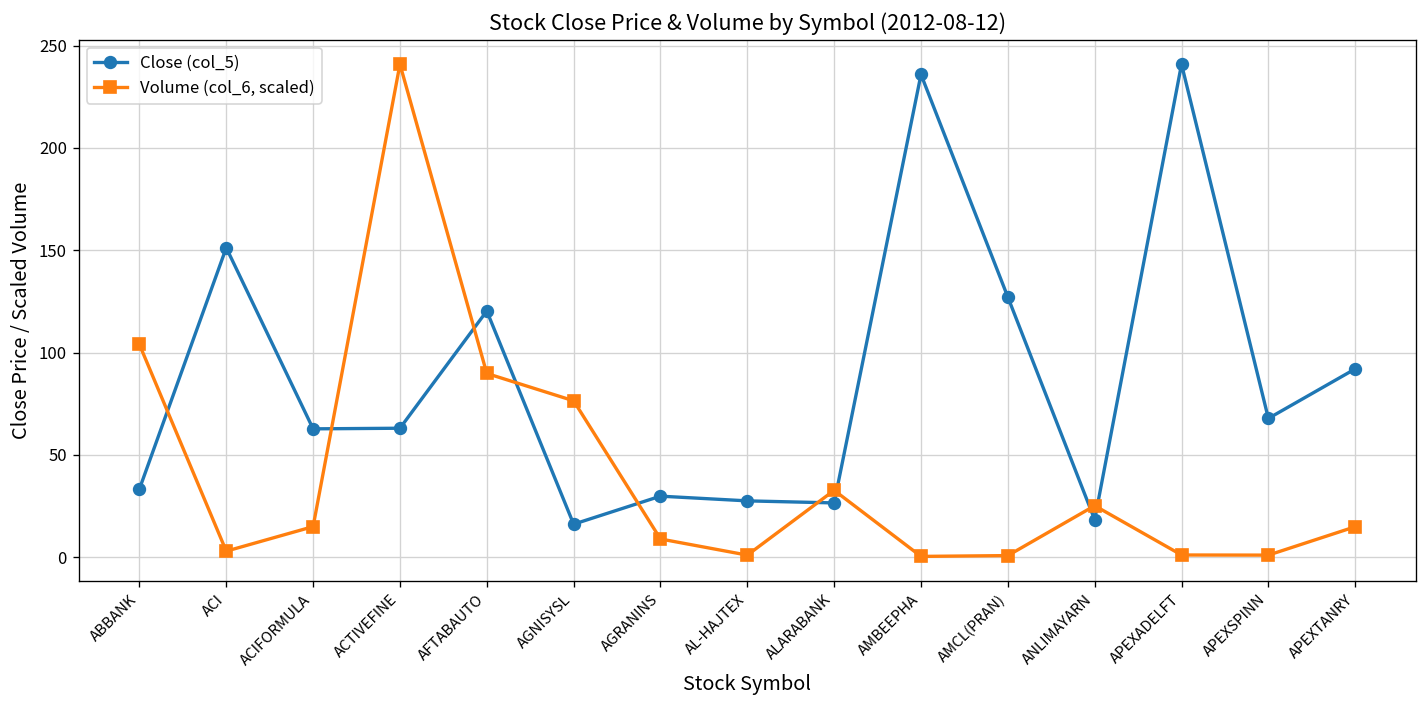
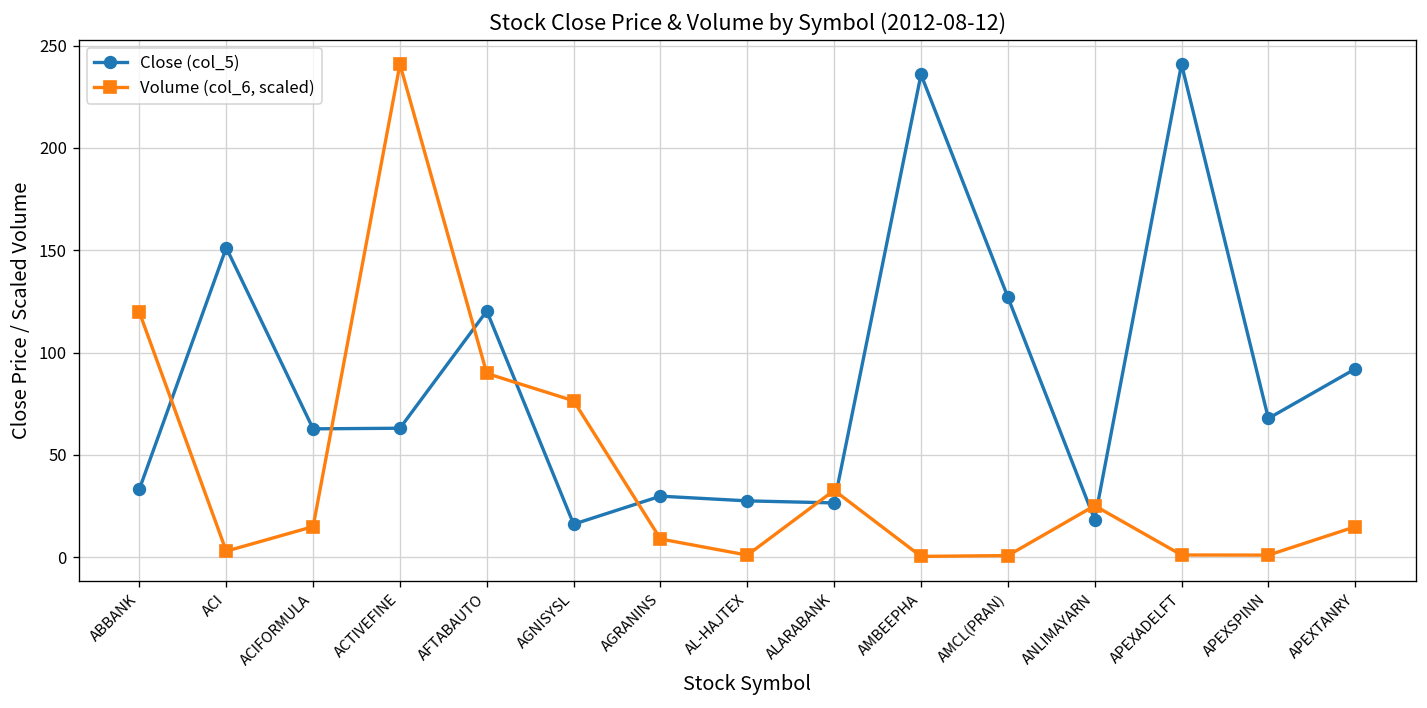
Volume (col_6, scaled), ABBANK: 104 -> 120
